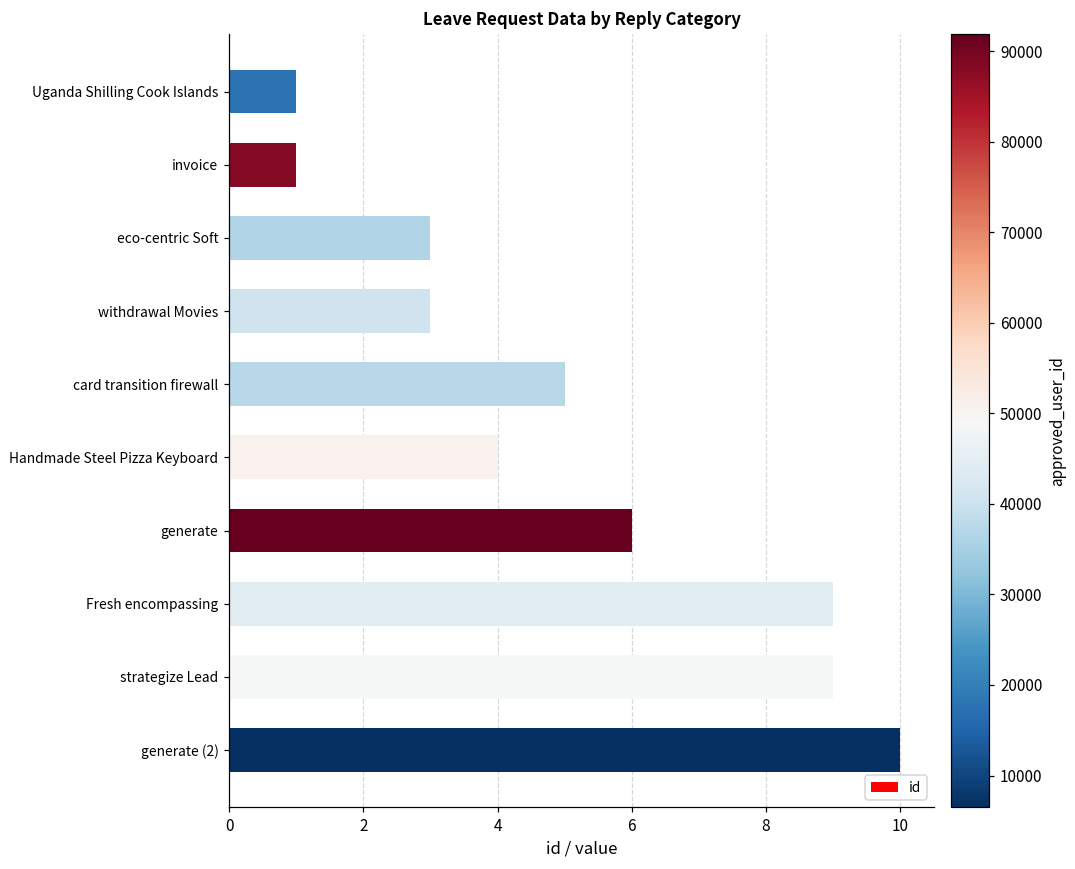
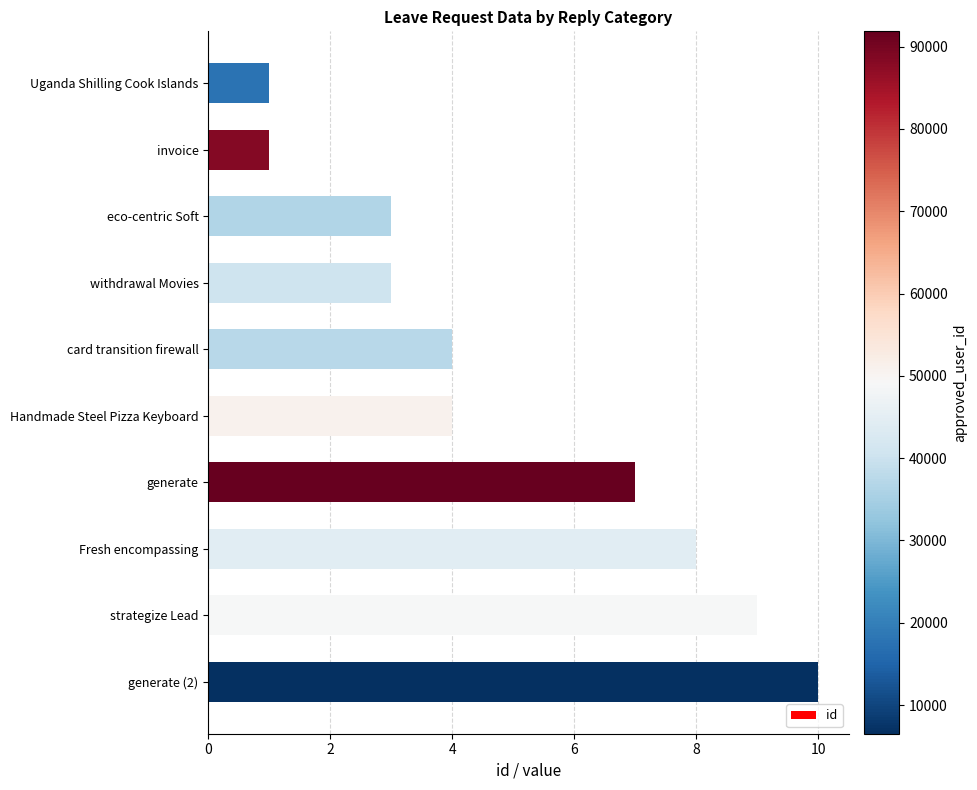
card transition firewall: 5 -> 4
generate: 6 -> 7
Fresh encompassing: 9 -> 8
